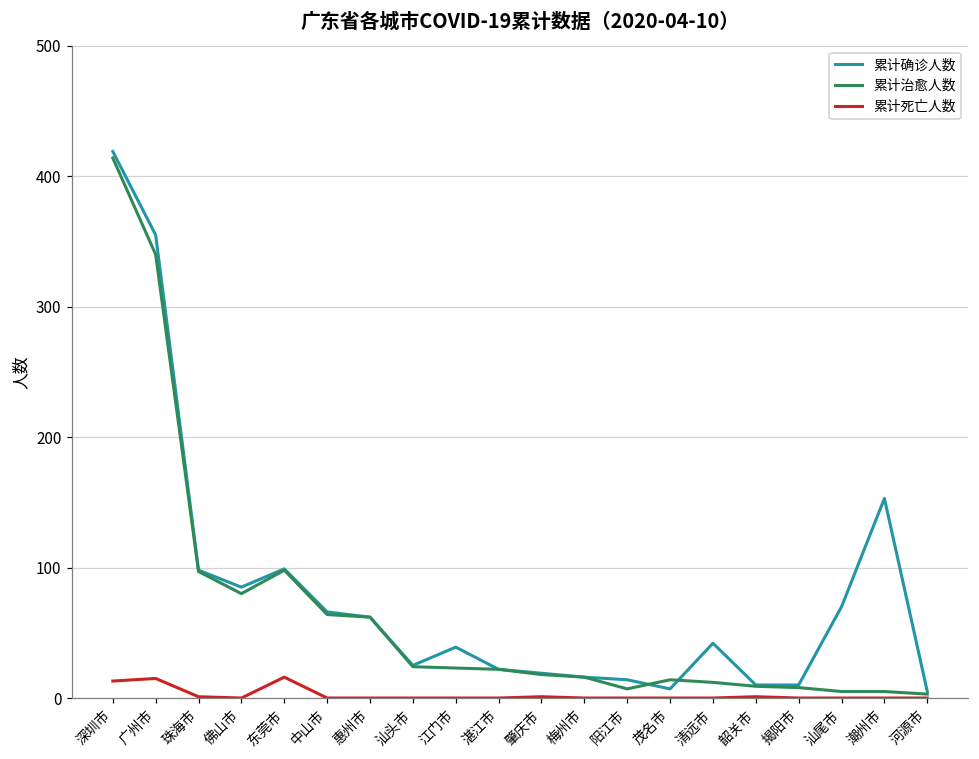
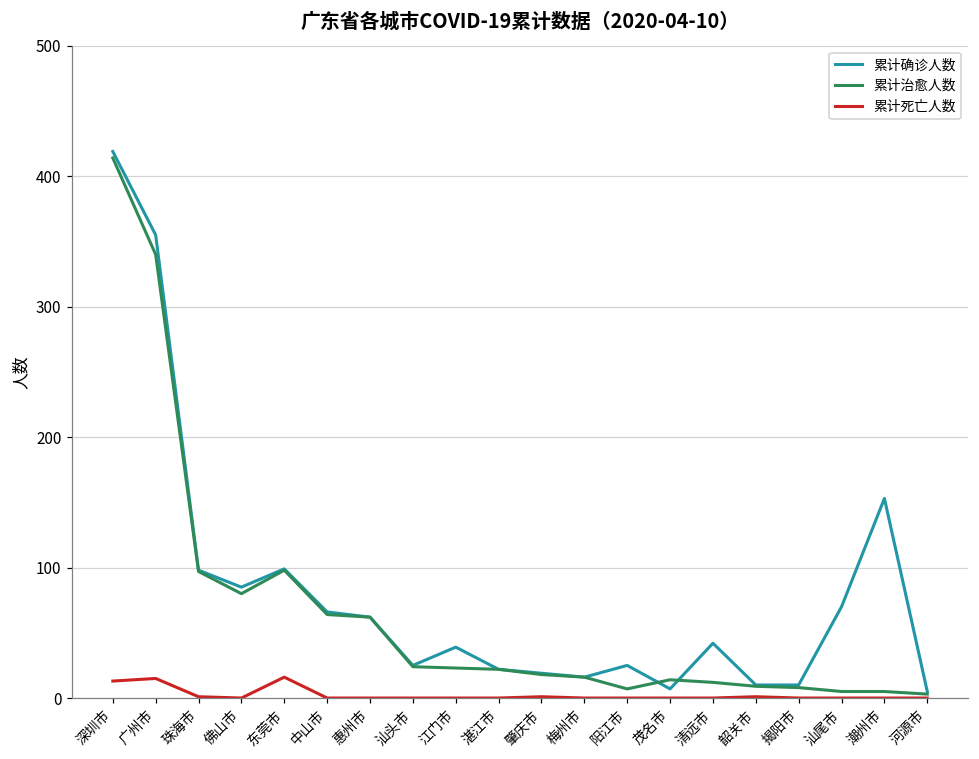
累计确诊人数, 阳江市: 14 -> 25
